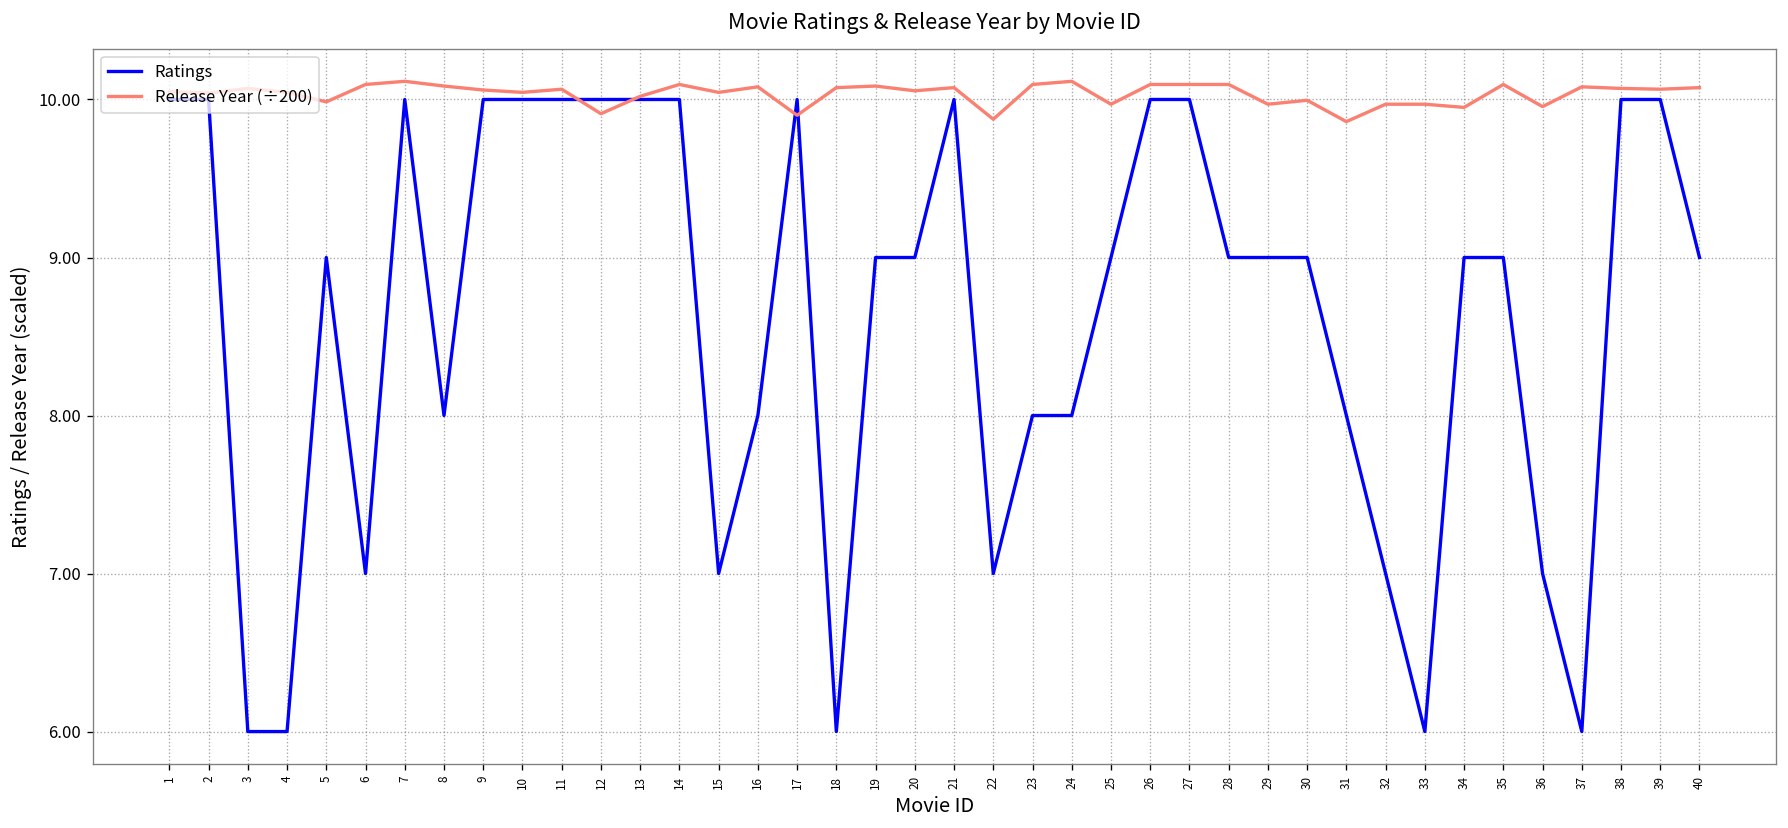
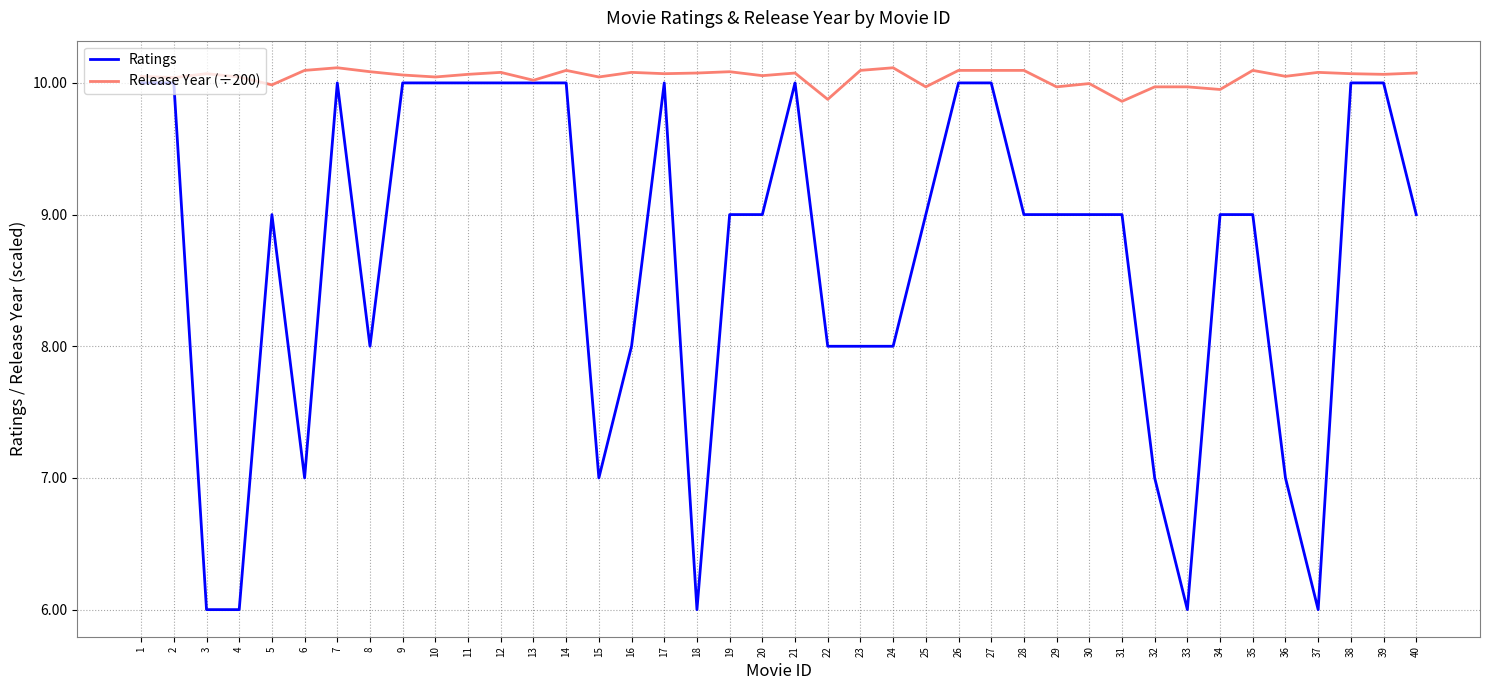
Release Year (÷200), 12: 9.91 -> 10.08
Release Year (÷200), 17: 9.90 -> 10.07
Ratings, 22: 7 -> 8
Ratings, 31: 8 -> 9
Release Year (÷200), 36: 9.96 -> 10.05
